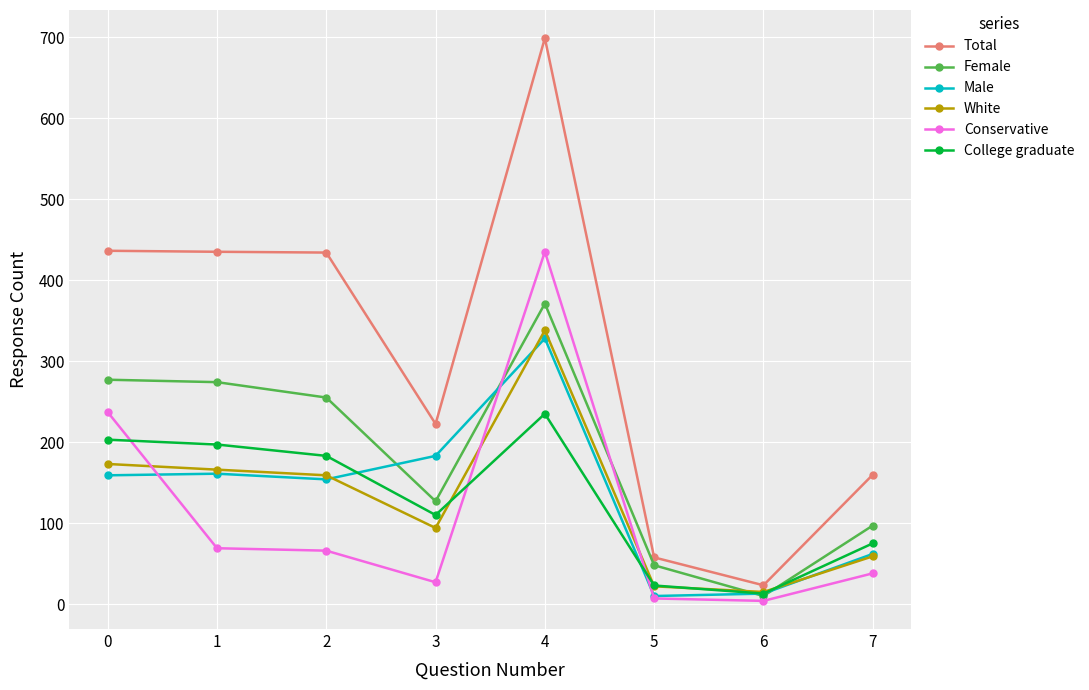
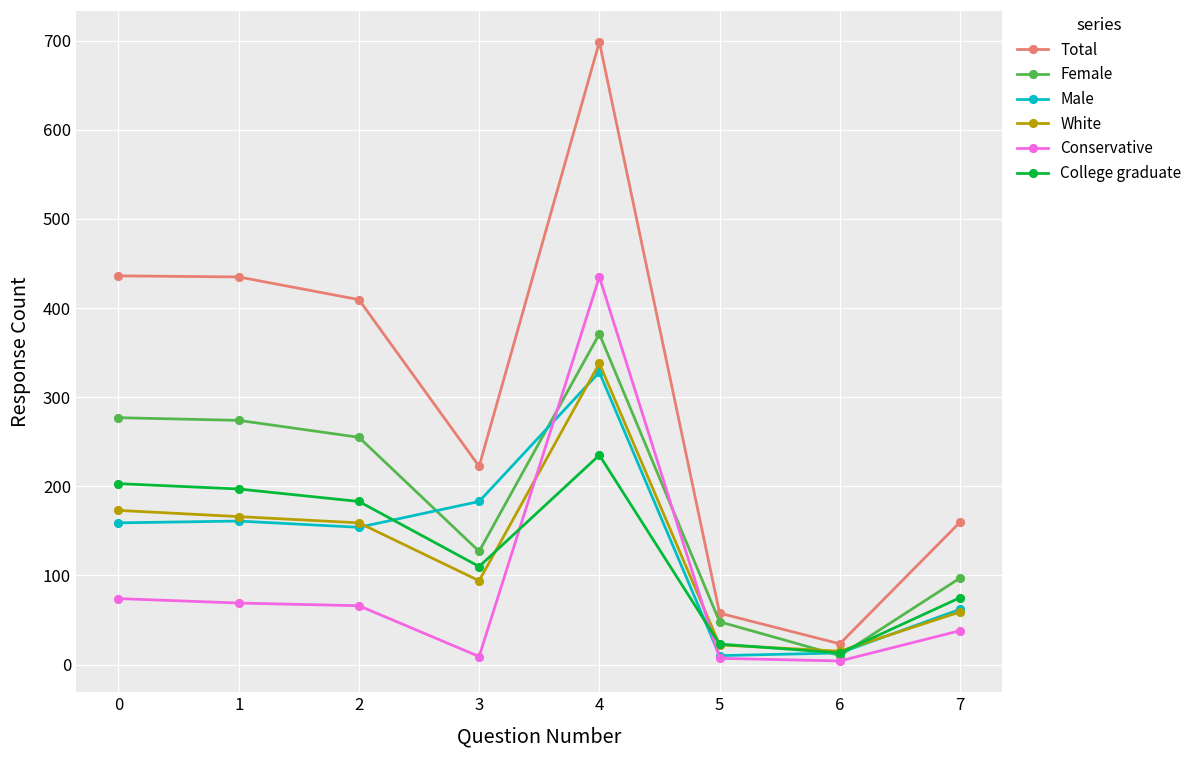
Conservative, 0: 240 -> 70
Total, 2: 430 -> 410
Conservative, 3: 30 -> 10
